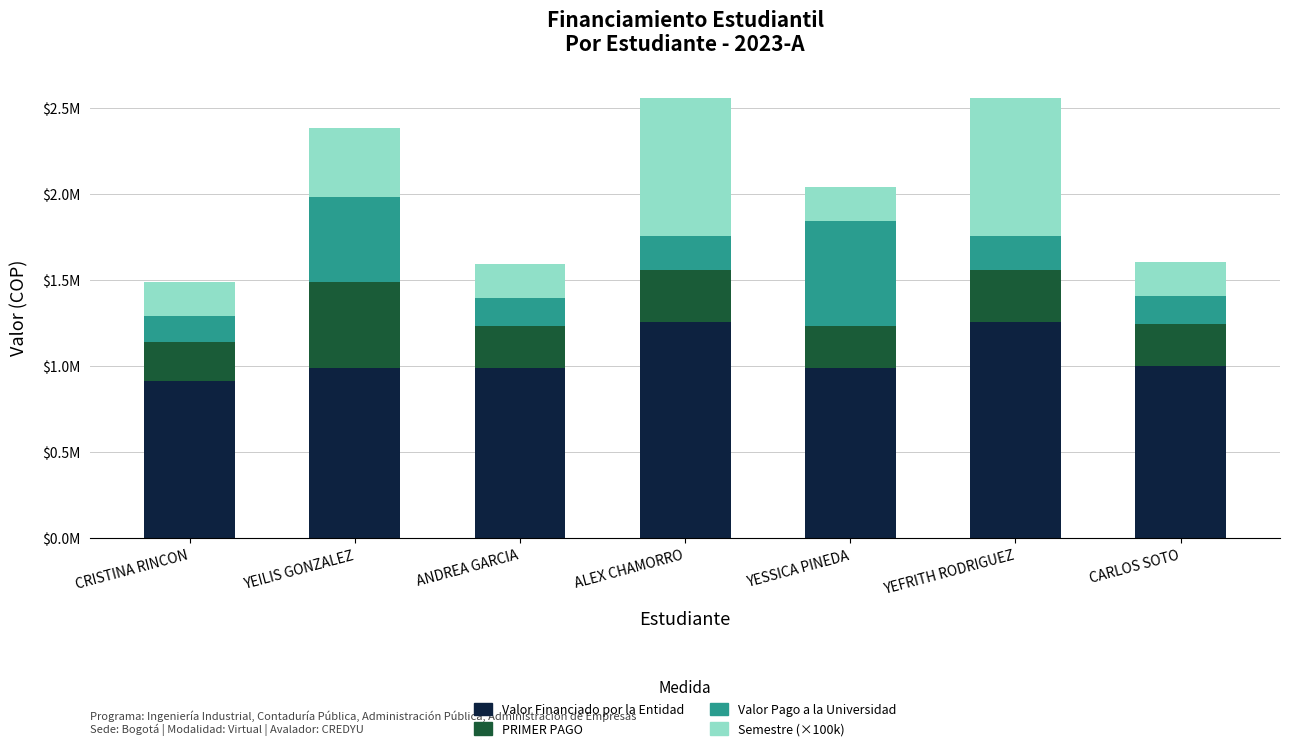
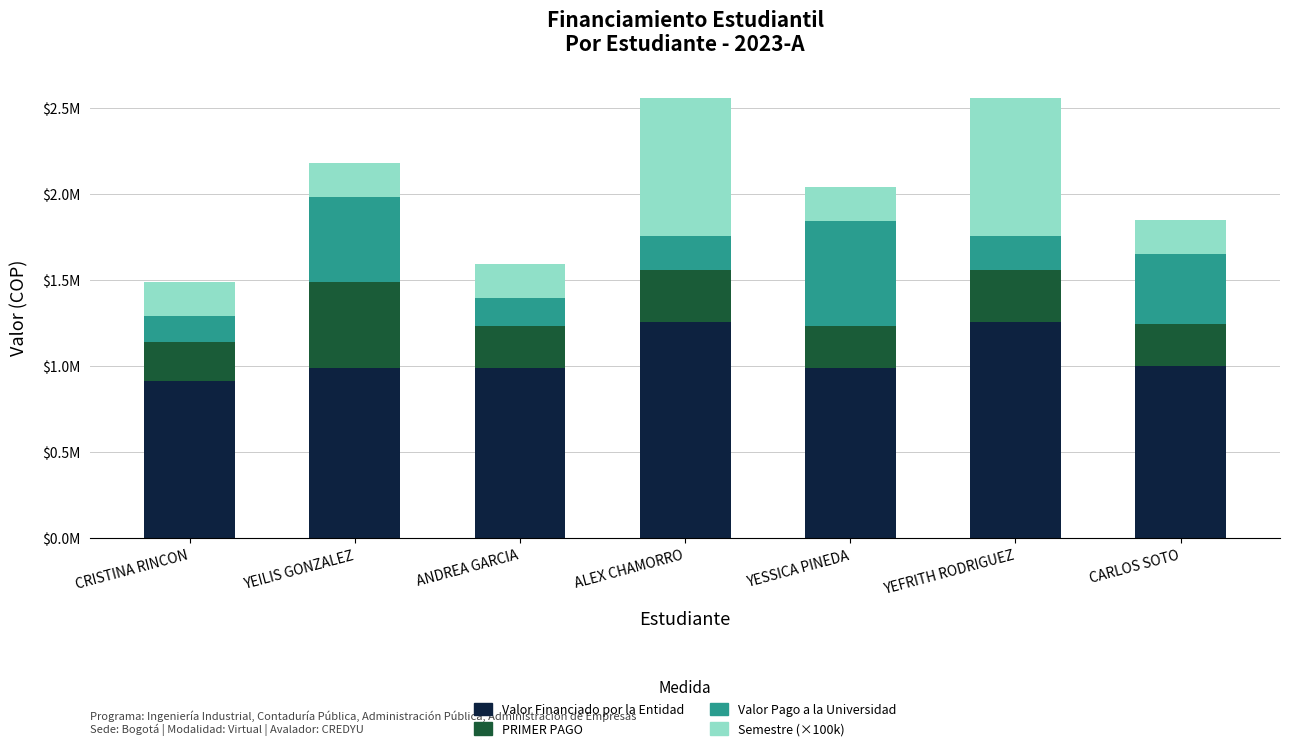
Semestre (×100k), YEILIS GONZALEZ: $400000 -> $200000
Valor Pago a la Universidad, CARLOS SOTO: $160000 -> $400000
